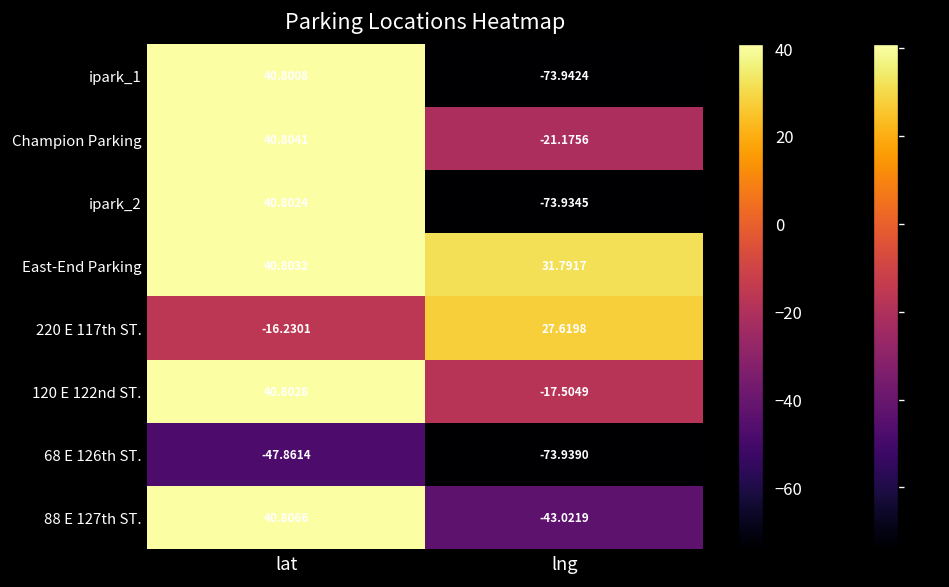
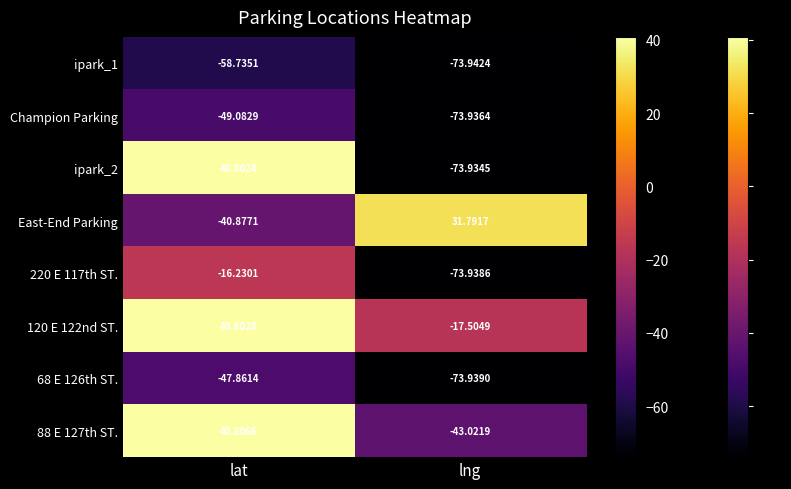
ipark_1, lat: 40.8008 -> -58.7351
Champion Parking, lat: 40.8041 -> -49.0829
Champion Parking, lng: -21.1756 -> -73.9364
East-End Parking, lat: 40.8032 -> -40.8771
220 E 117th ST., lng: 27.6198 -> -73.9386
